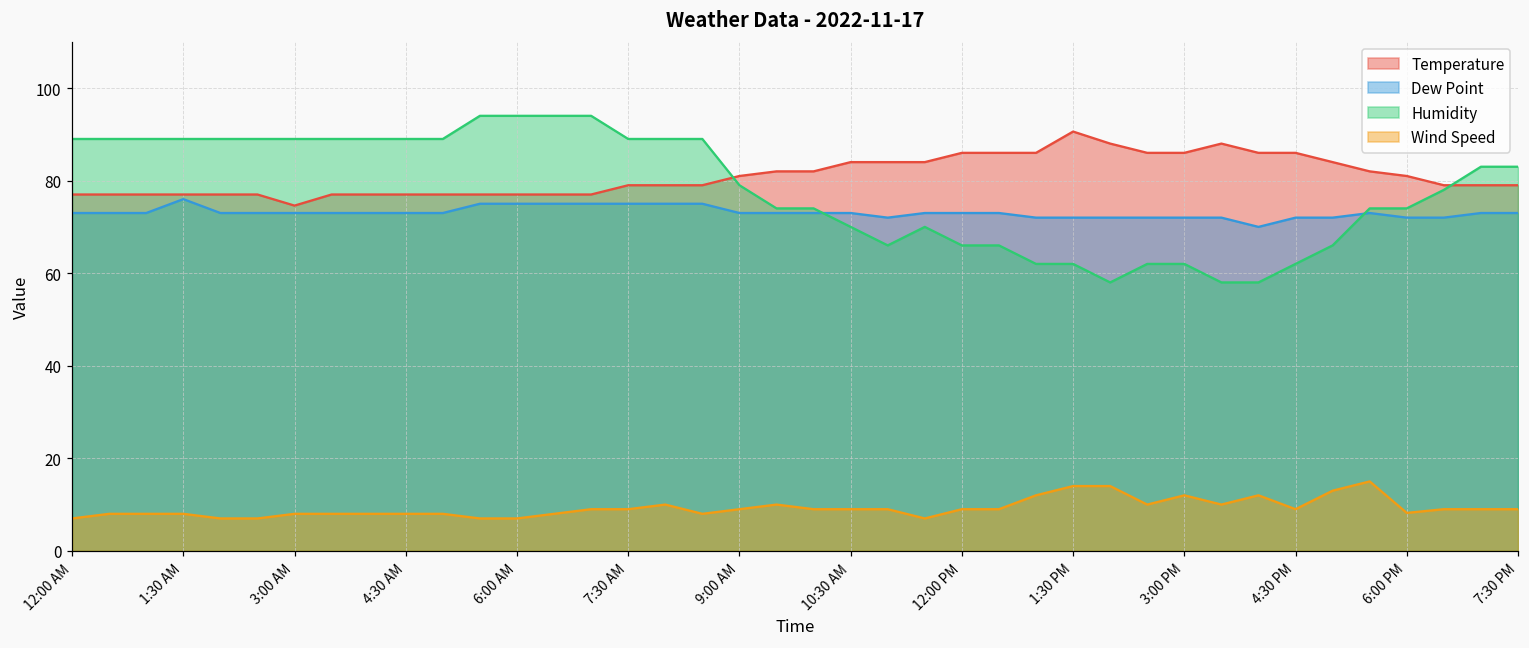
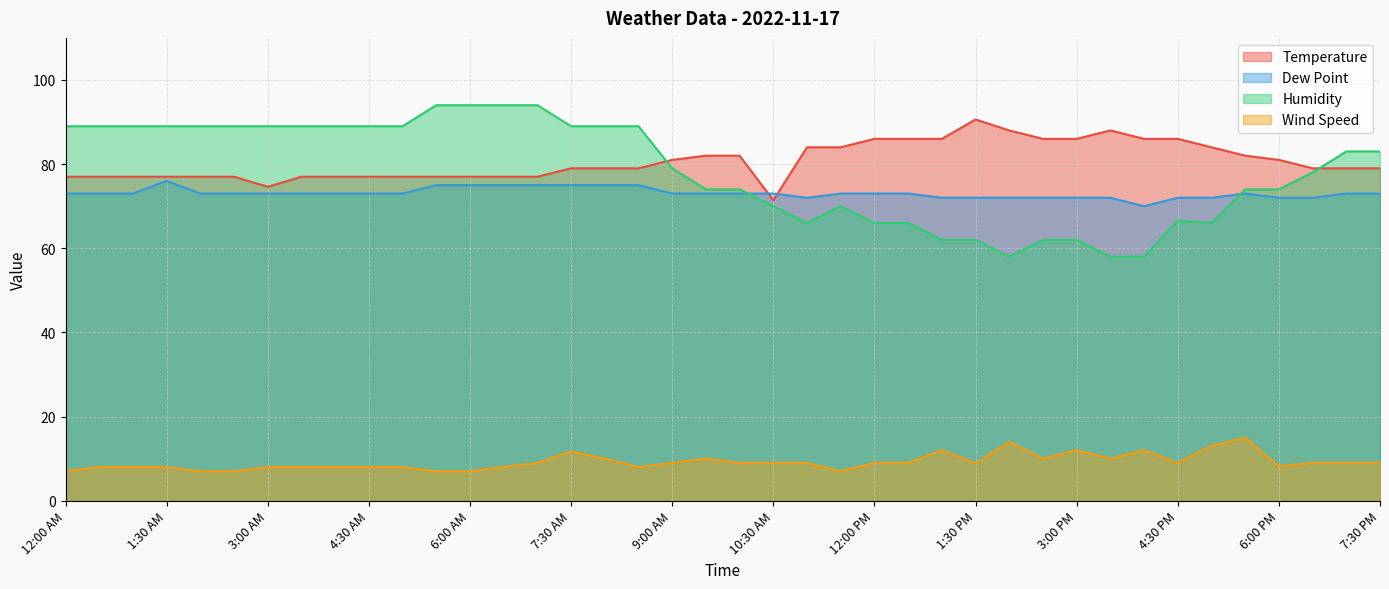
Wind Speed, 7:30 AM: 9 -> 12
Temperature, 10:30 AM: 84 -> 71
Wind Speed, 1:30 PM: 14 -> 9
Humidity, 4:30 PM: 62 -> 67
